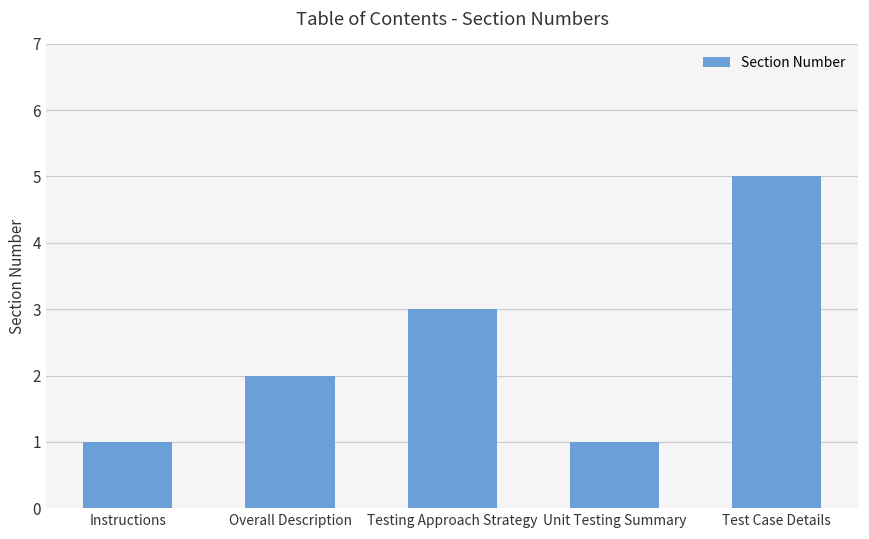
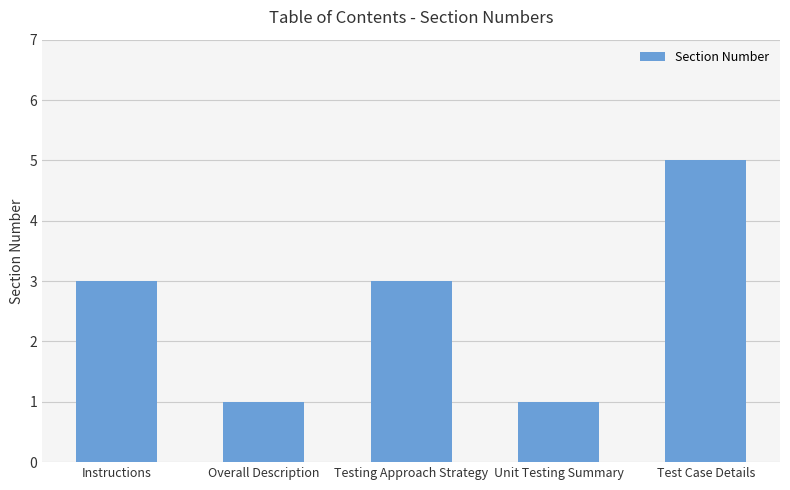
Instructions: 1 -> 3
Overall Description: 2 -> 1
